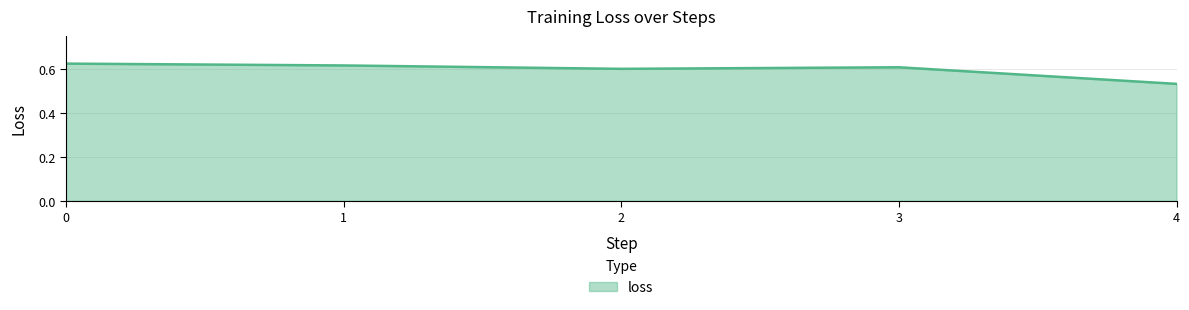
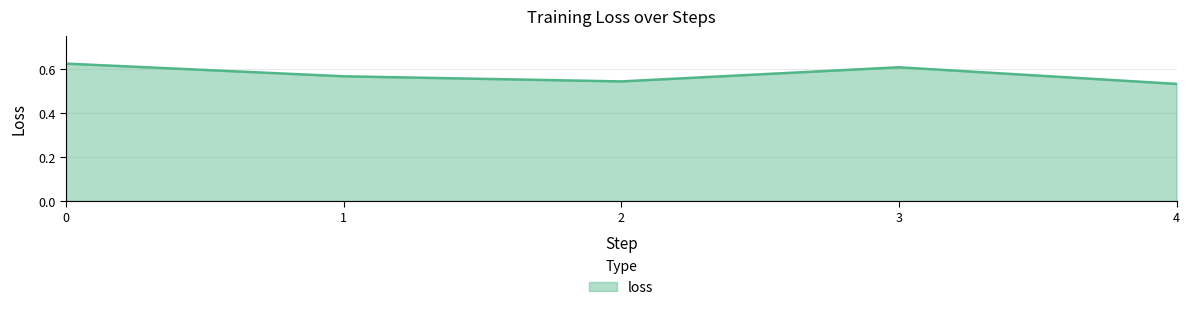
1: 0.62 -> 0.57
2: 0.60 -> 0.54
